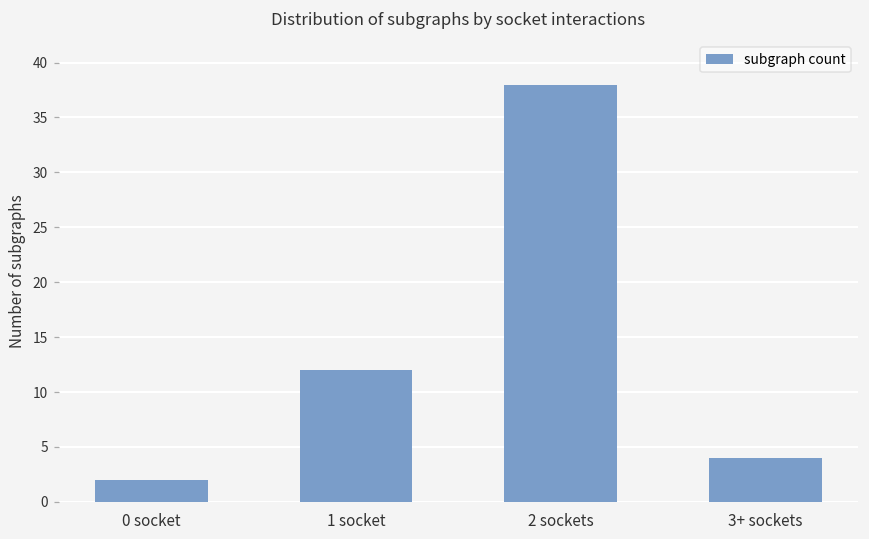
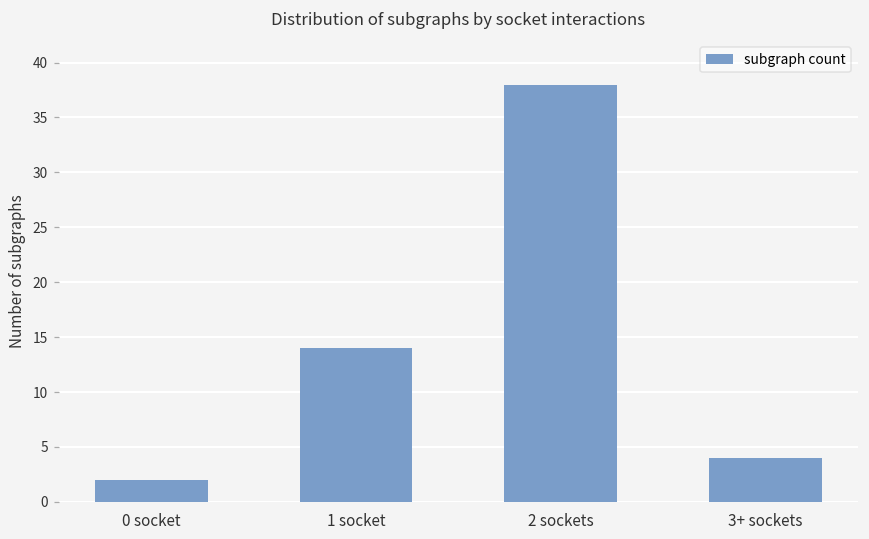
1 socket: 12 -> 14
